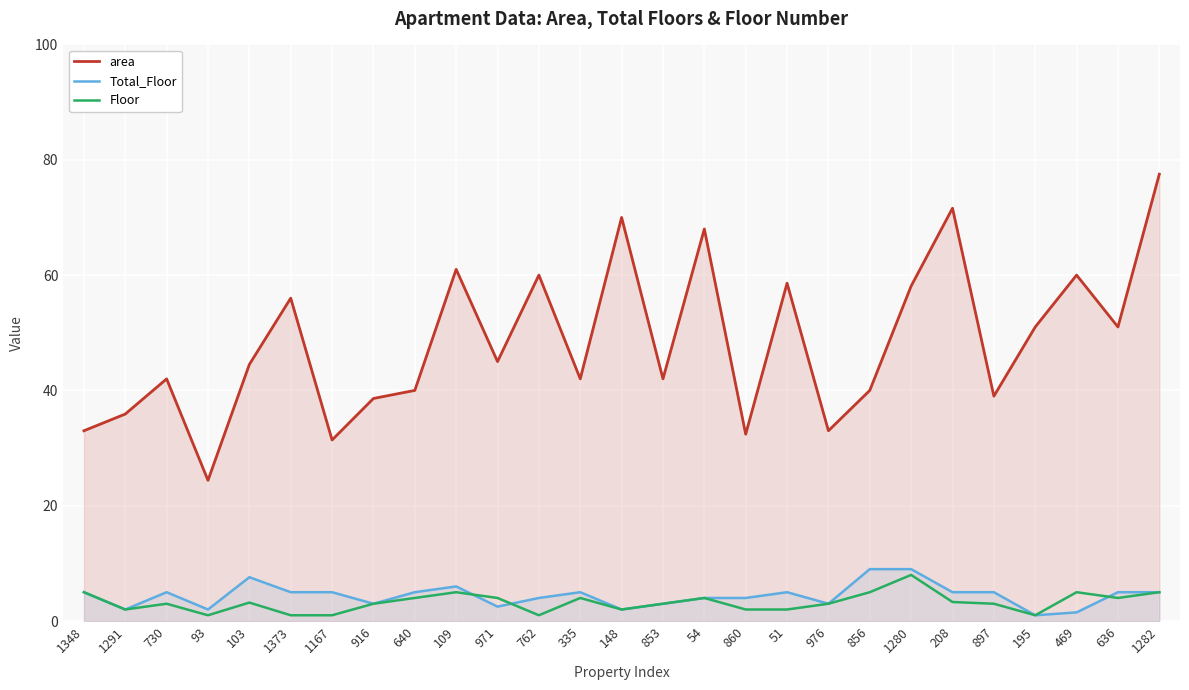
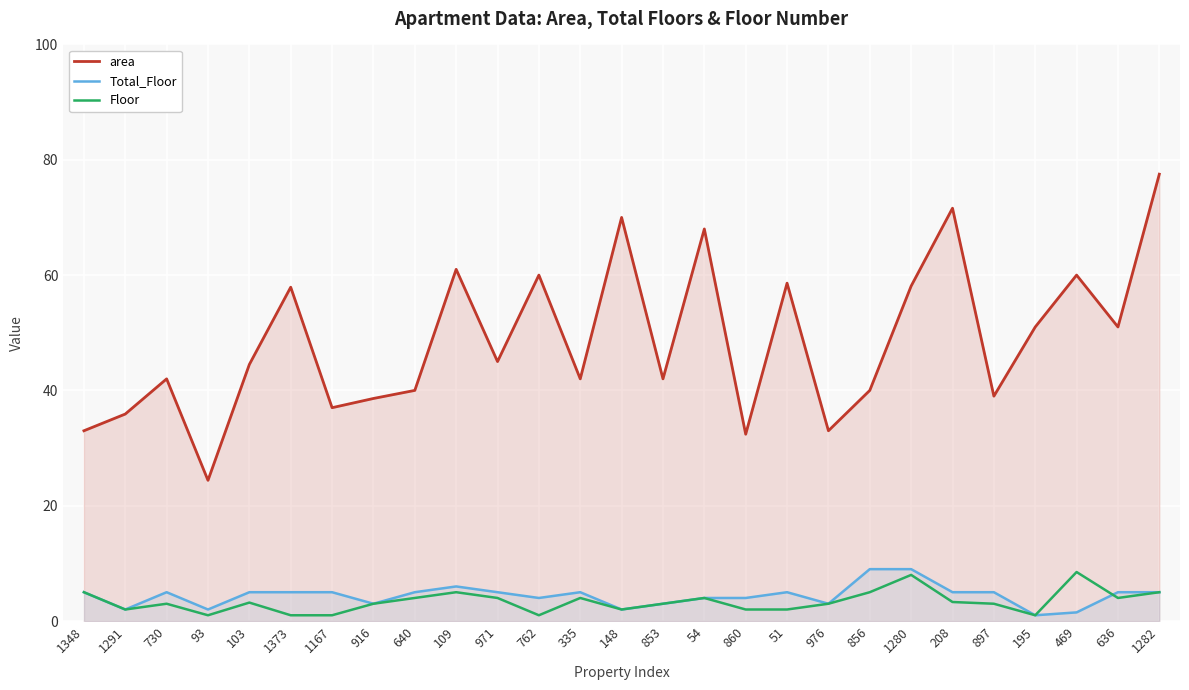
Total_Floor, 103: 8 -> 5
area, 1373: 56 -> 58
area, 1167: 31 -> 37
Total_Floor, 971: 3 -> 5
Floor, 469: 5 -> 9
